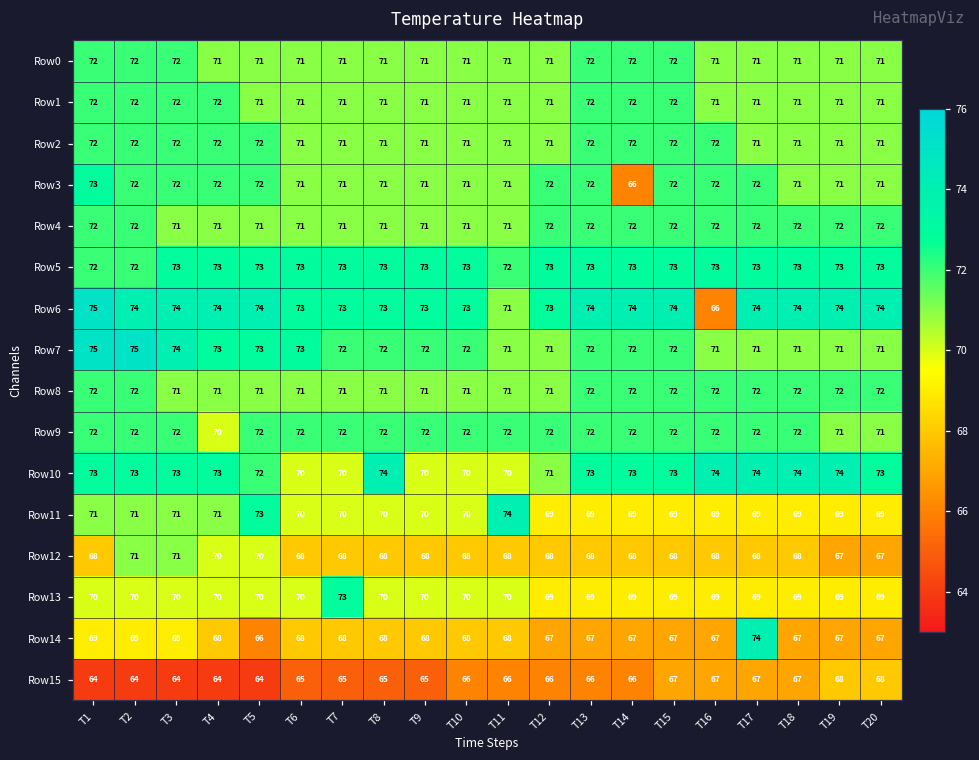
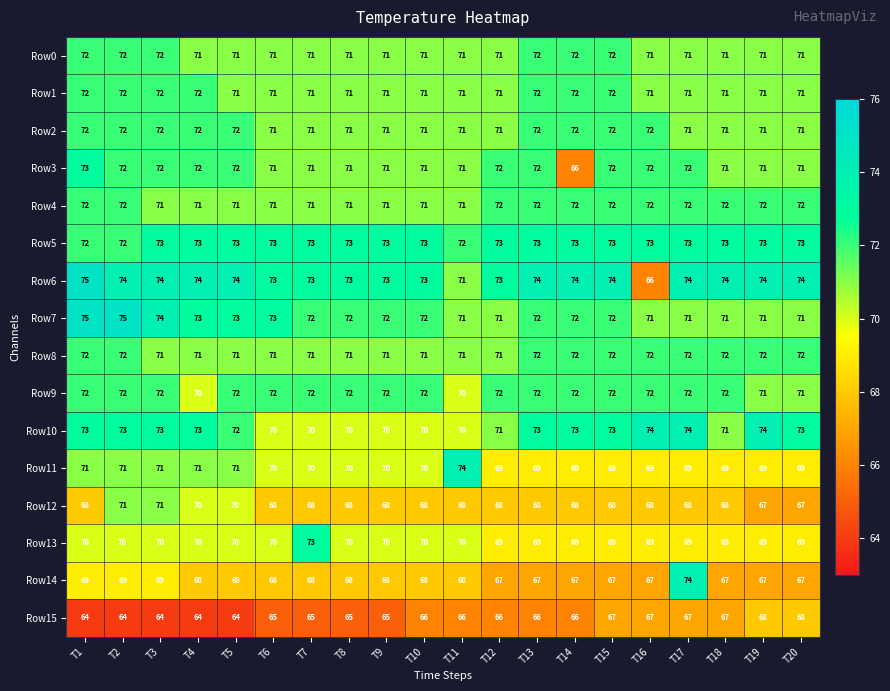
Row9, T11: 72 -> 70
Row10, T8: 74 -> 70
Row10, T18: 74 -> 71
Row11, T5: 73 -> 71
Row14, T5: 66 -> 68
